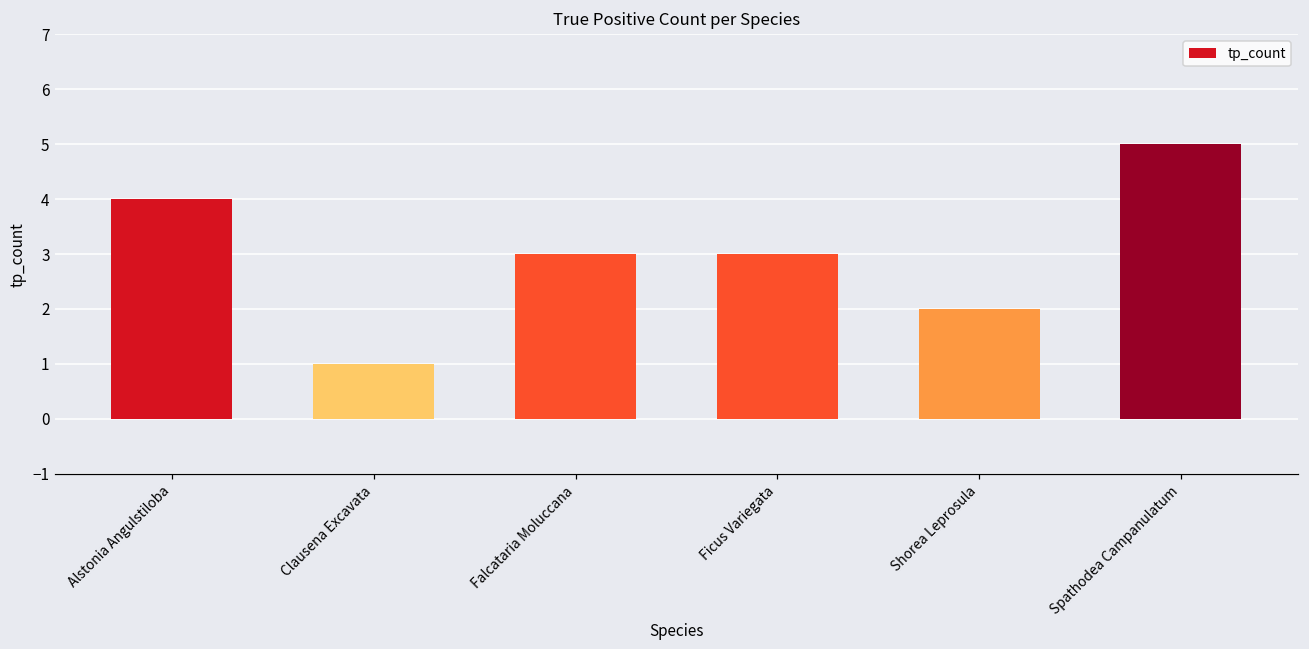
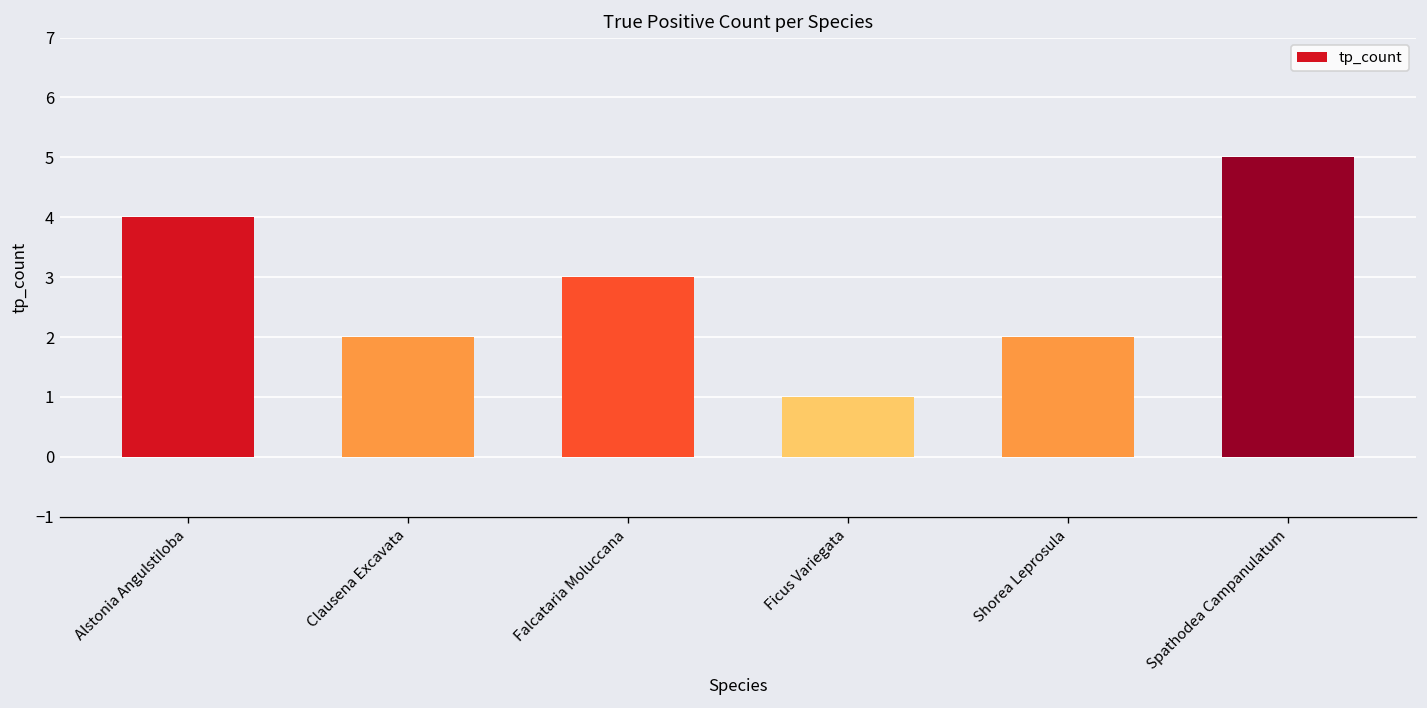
Clausena Excavata: 1 -> 2
Ficus Variegata: 3 -> 1
